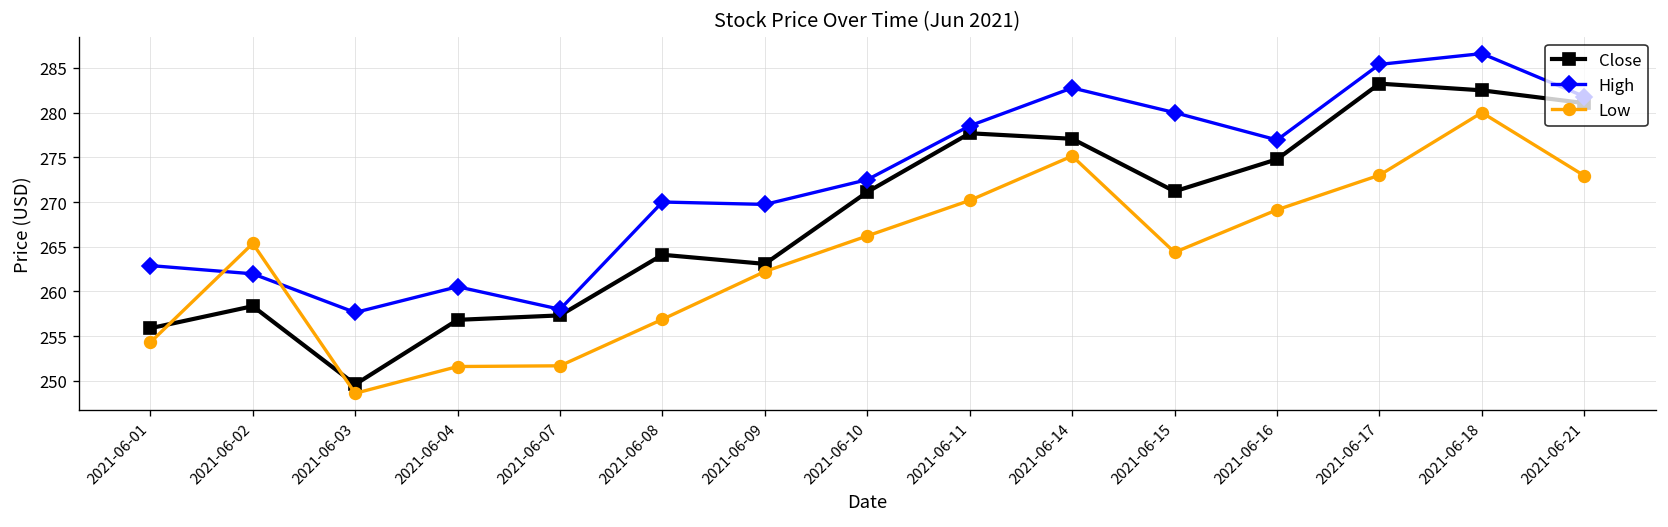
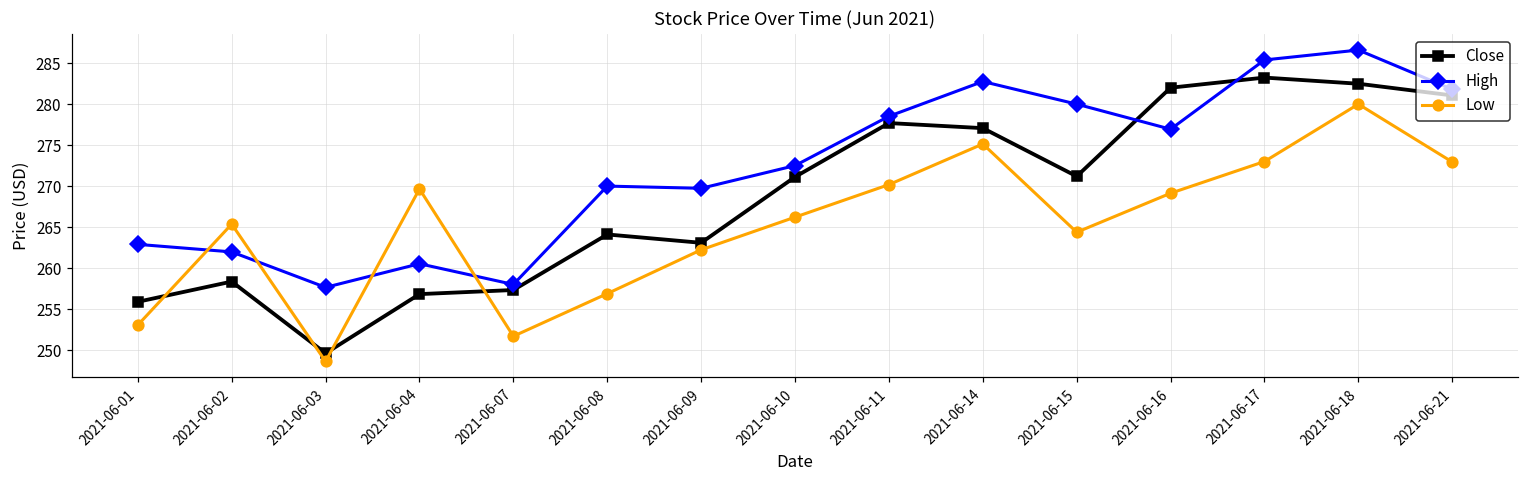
Low, 2021-06-01: 254 -> 253
Low, 2021-06-04: 252 -> 270
Close, 2021-06-16: 275 -> 282
